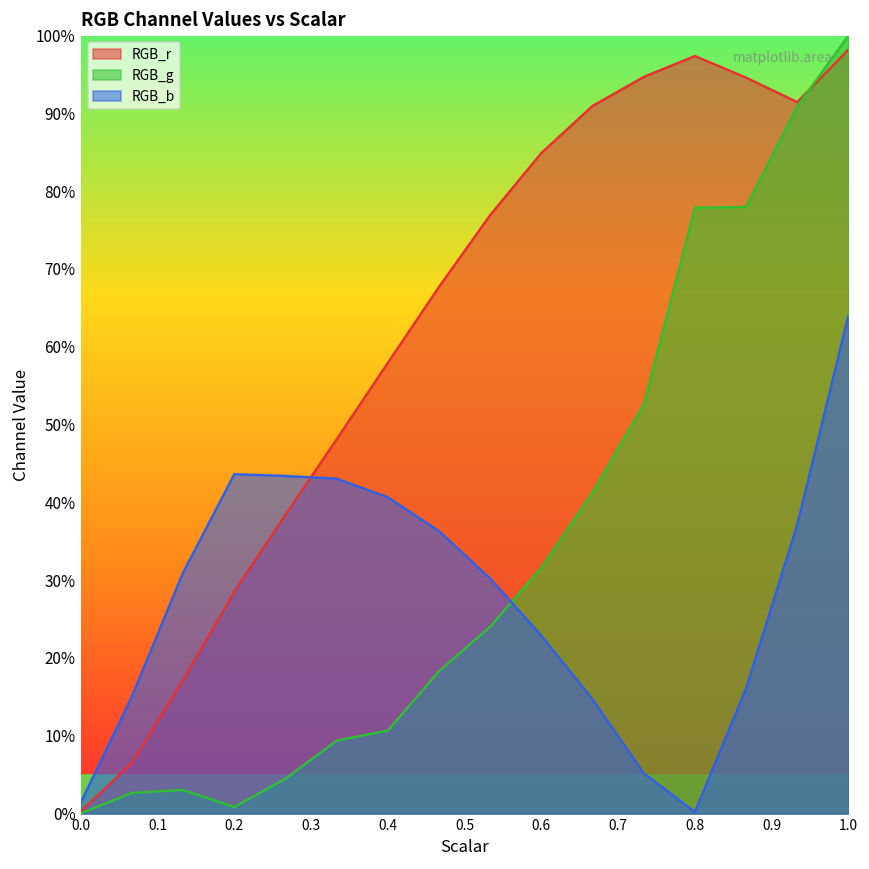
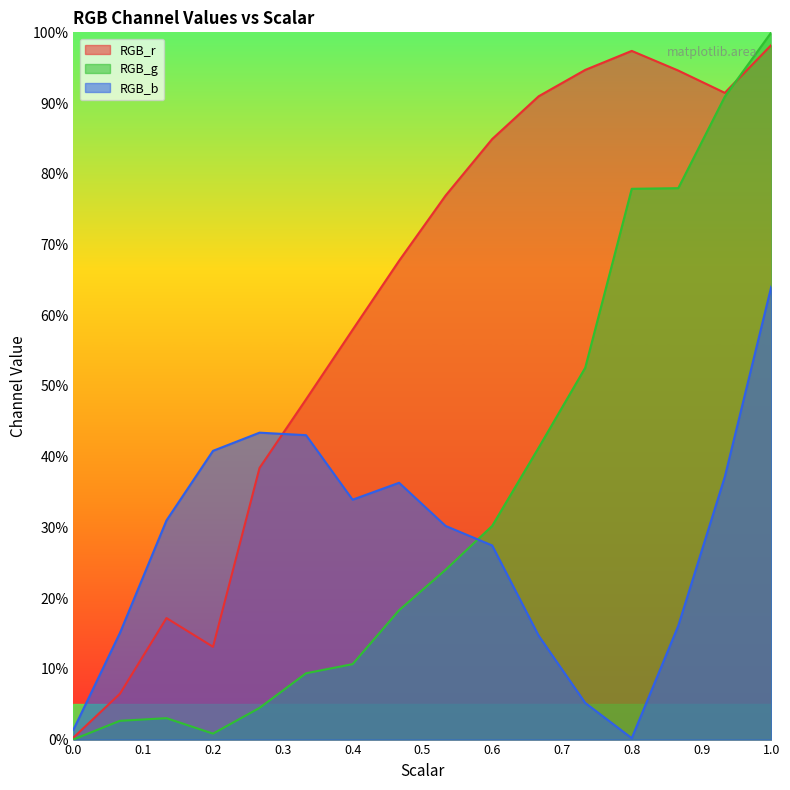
RGB_r, 0.2: 29% -> 13%
RGB_b, 0.2: 44% -> 41%
RGB_b, 0.4: 41% -> 34%
RGB_g, 0.6: 32% -> 30%
RGB_b, 0.6: 23% -> 27%
